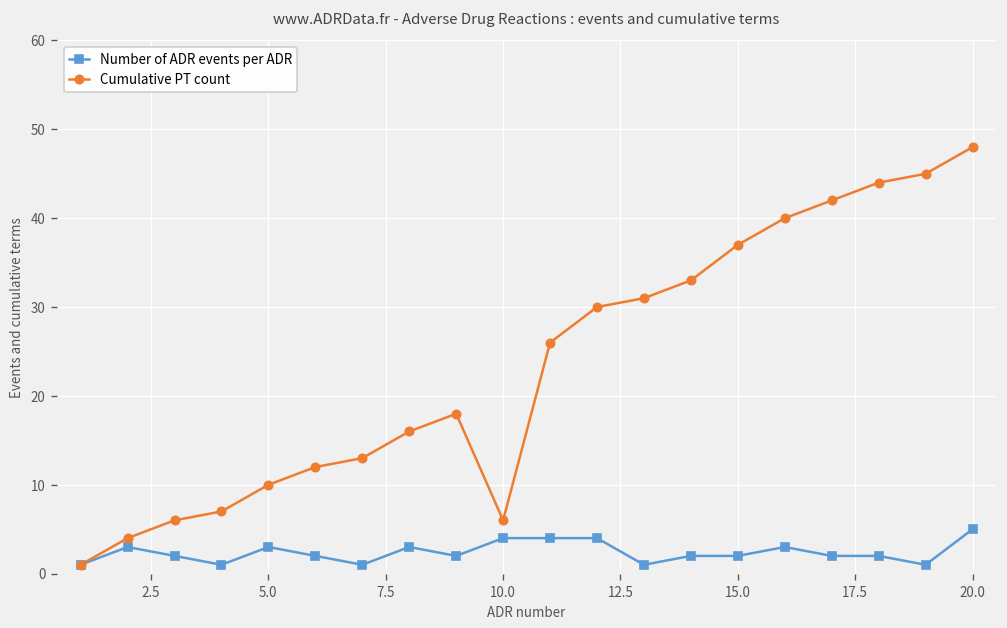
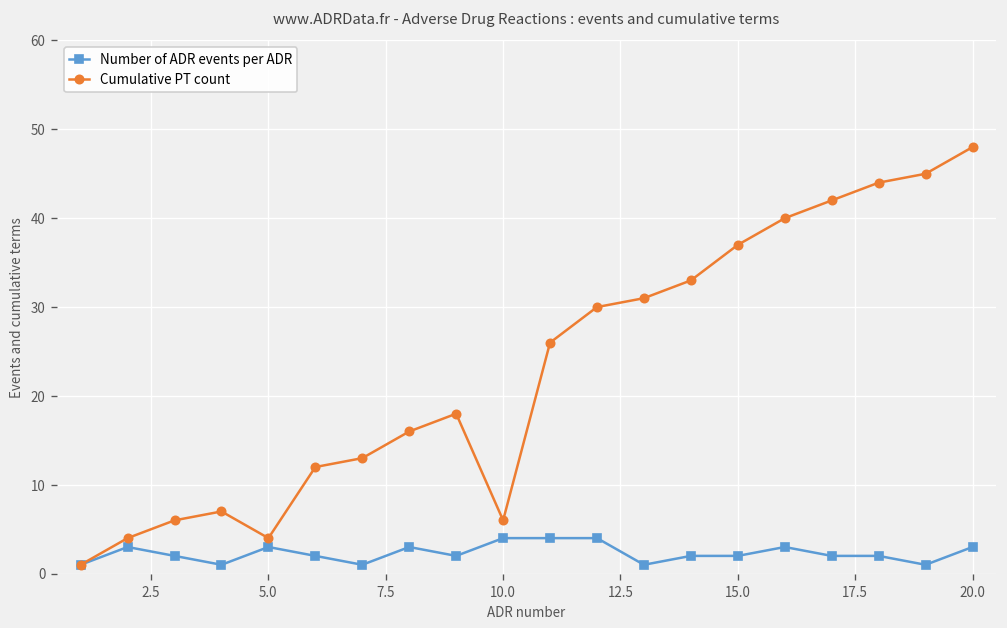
Cumulative PT count, 5.0: 10 -> 4
Number of ADR events per ADR, 20.0: 5 -> 3
